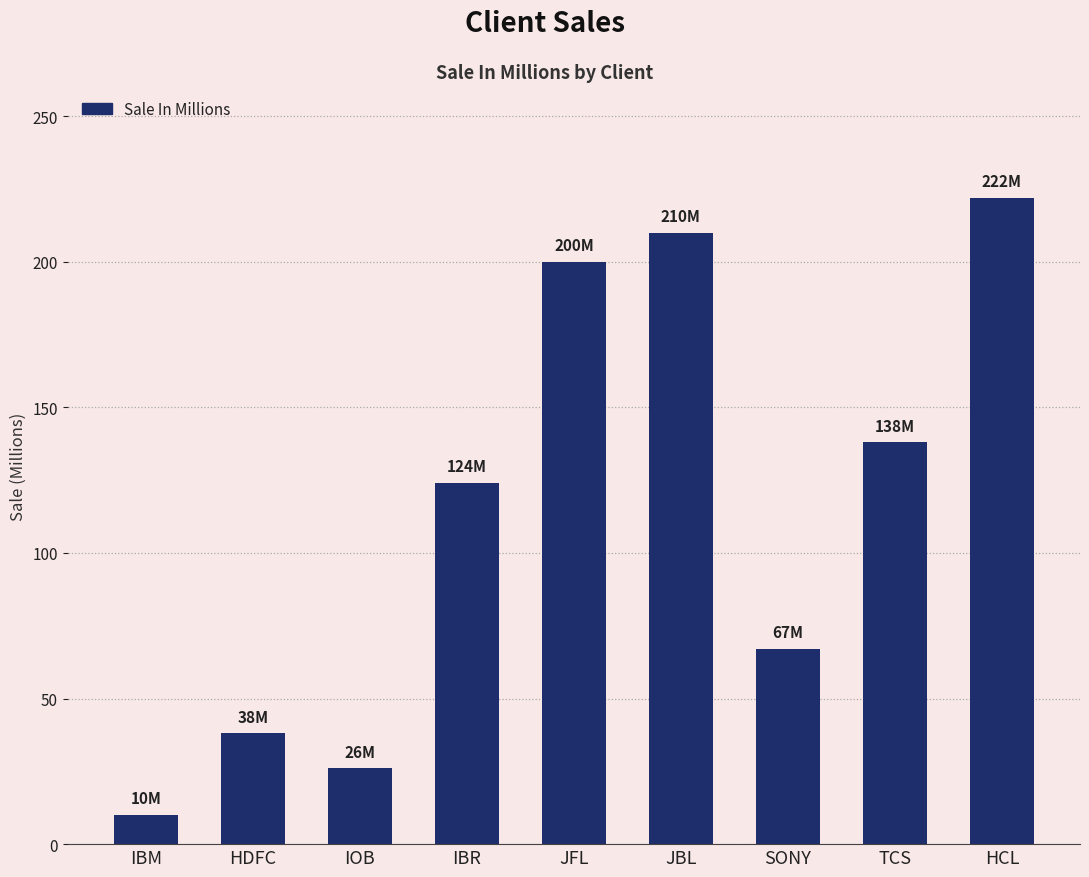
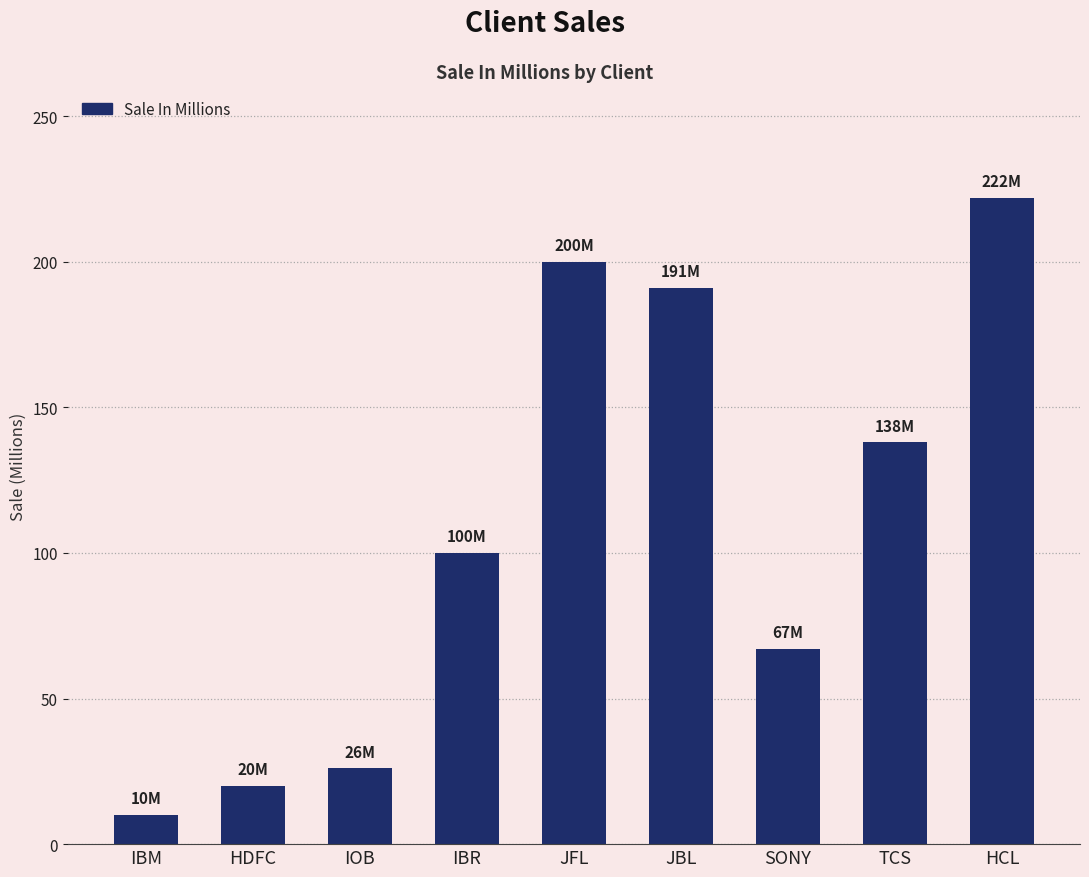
HDFC: 38M -> 20M
IBR: 124M -> 100M
JBL: 210M -> 191M
